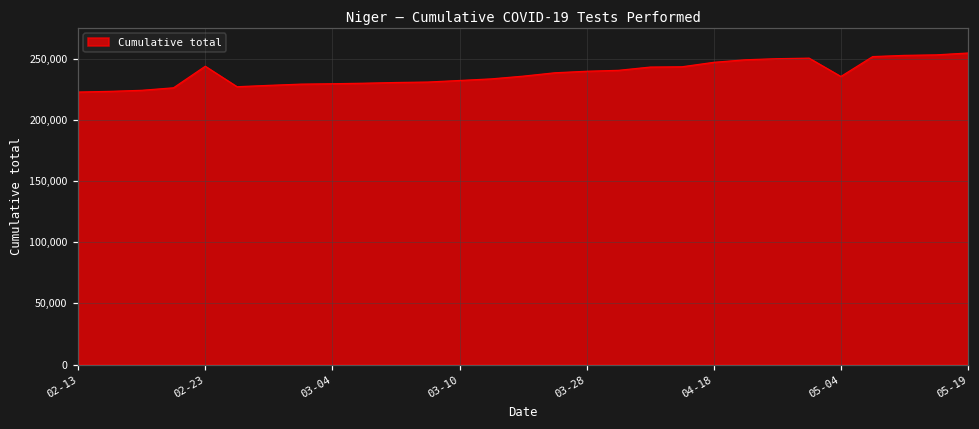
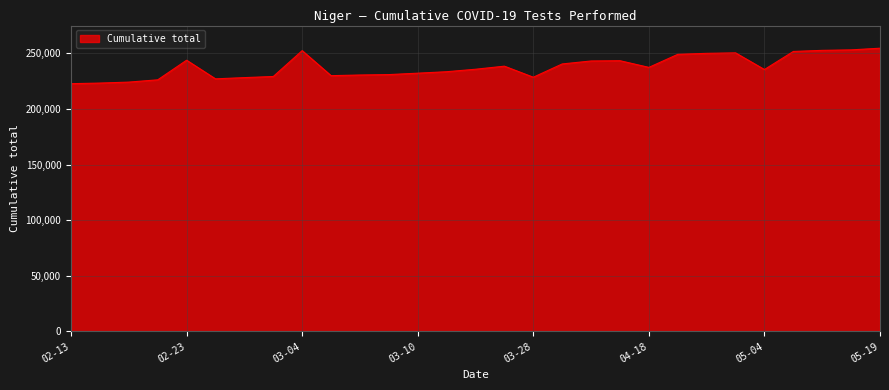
03-04: 229,000 -> 252,000
03-28: 240,000 -> 228,000
04-18: 247,000 -> 237,000
